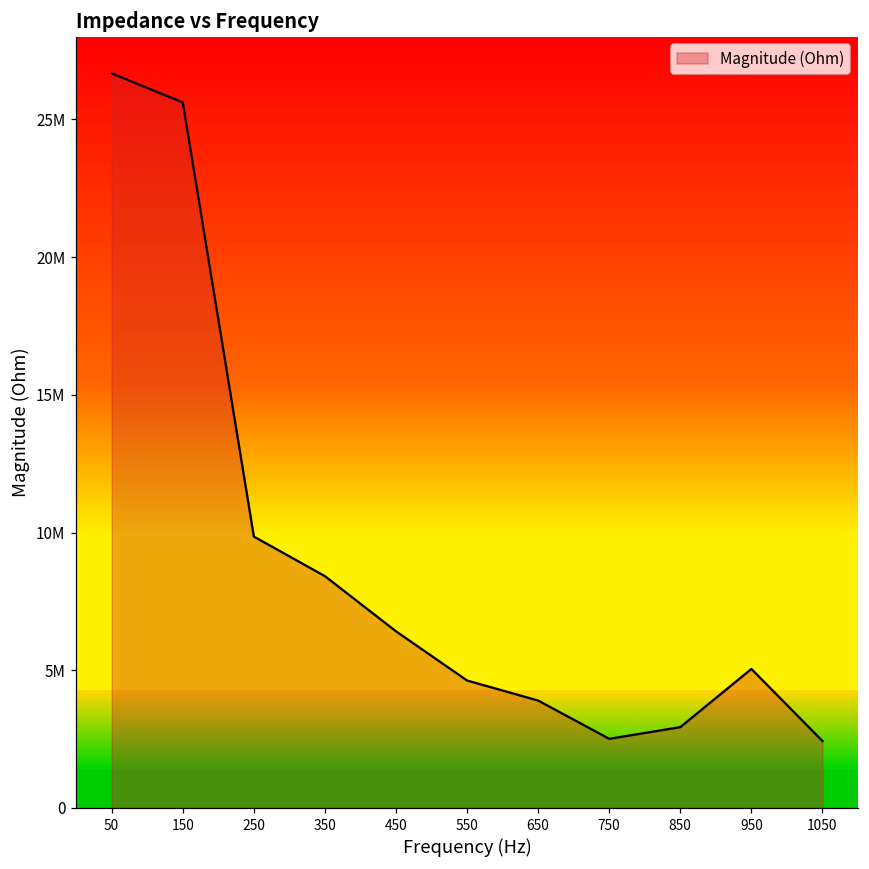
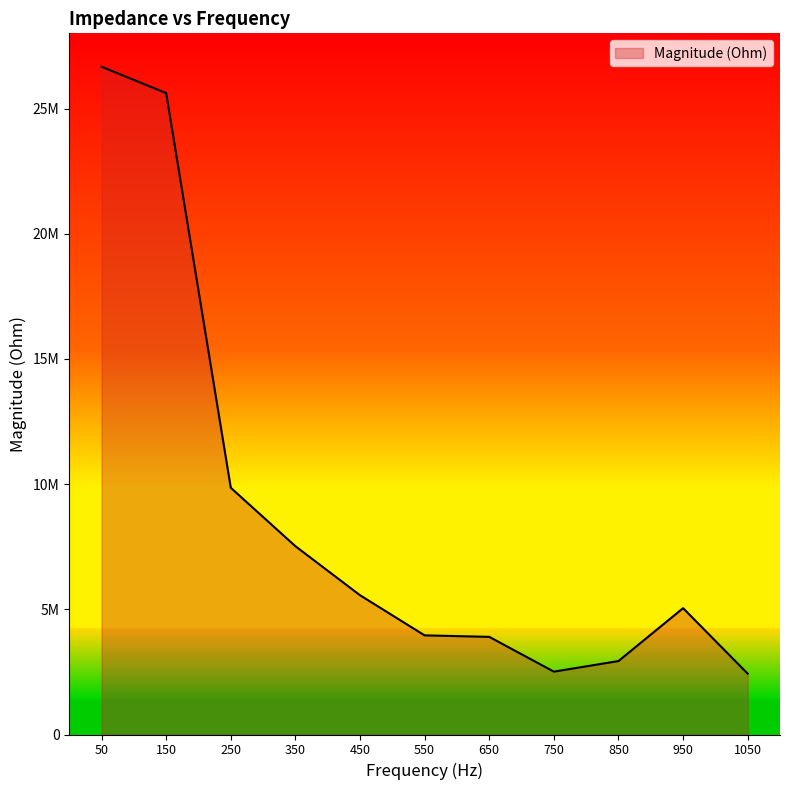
350: 8400000 -> 7500000
450: 6400000 -> 5600000
550: 4600000 -> 4000000
